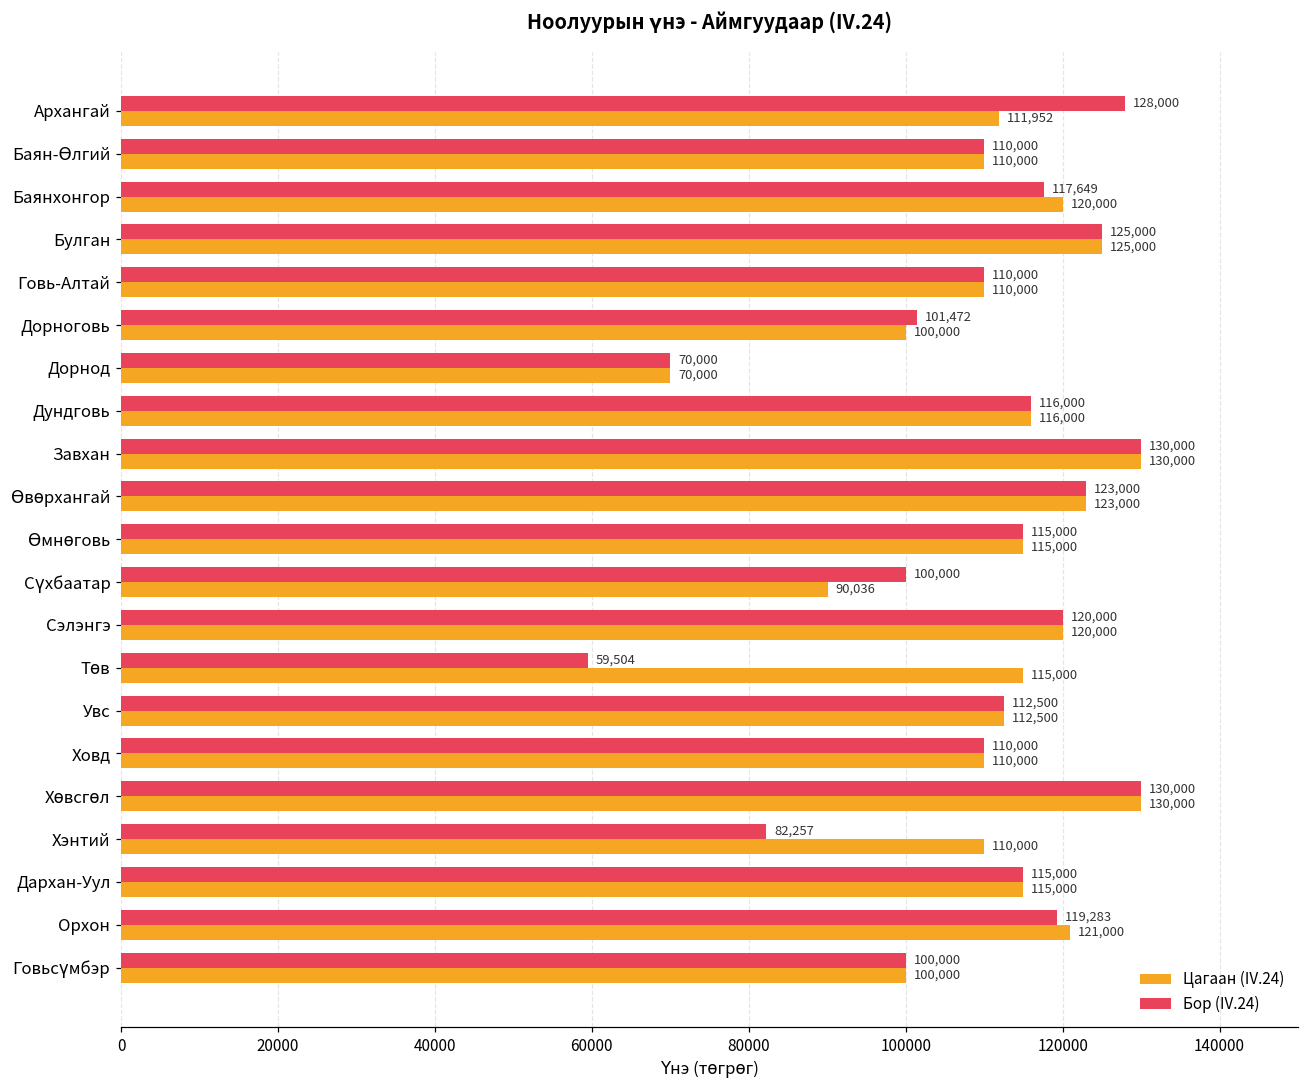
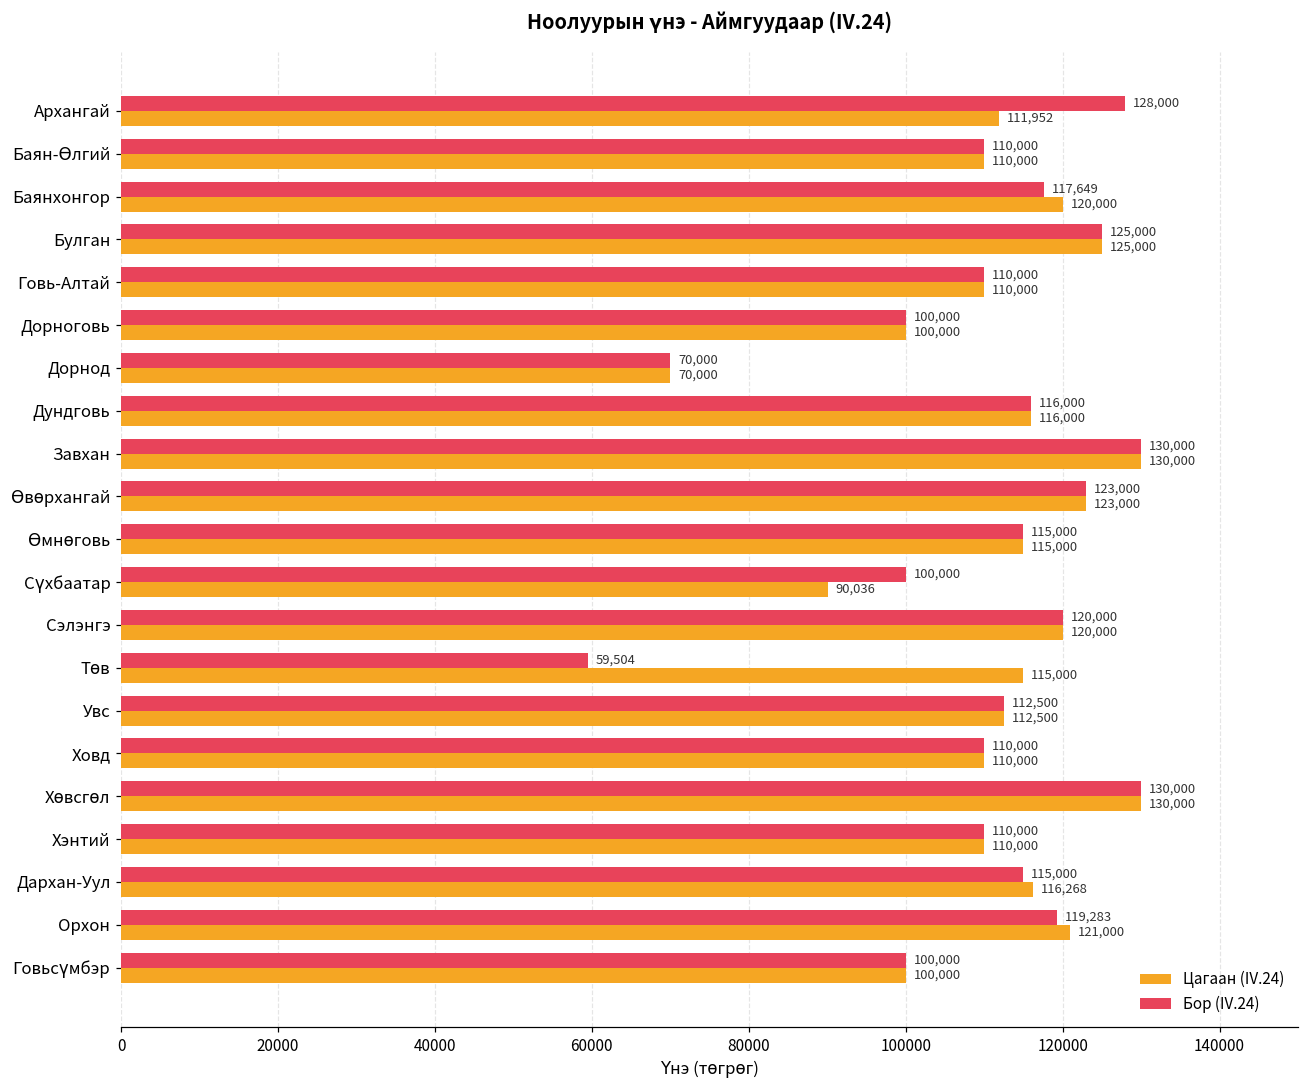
Бор (IV.24), Дорноговь: 101,472 -> 100,000
Бор (IV.24), Хэнтий: 82,257 -> 110,000
Цагаан (IV.24), Дархан-Уул: 115,000 -> 116,268
